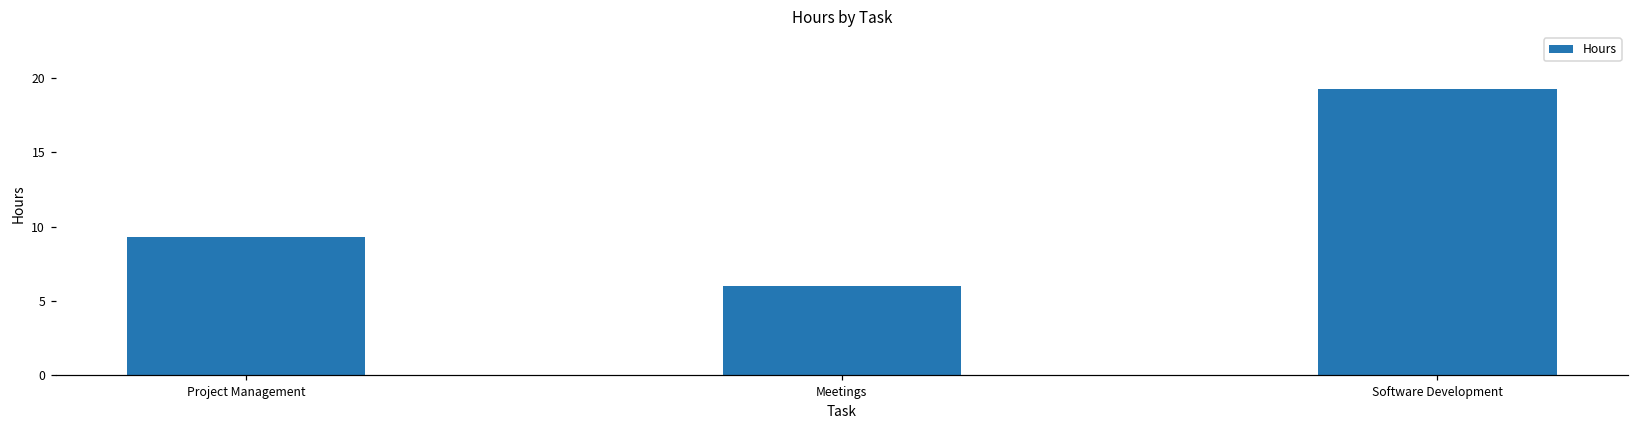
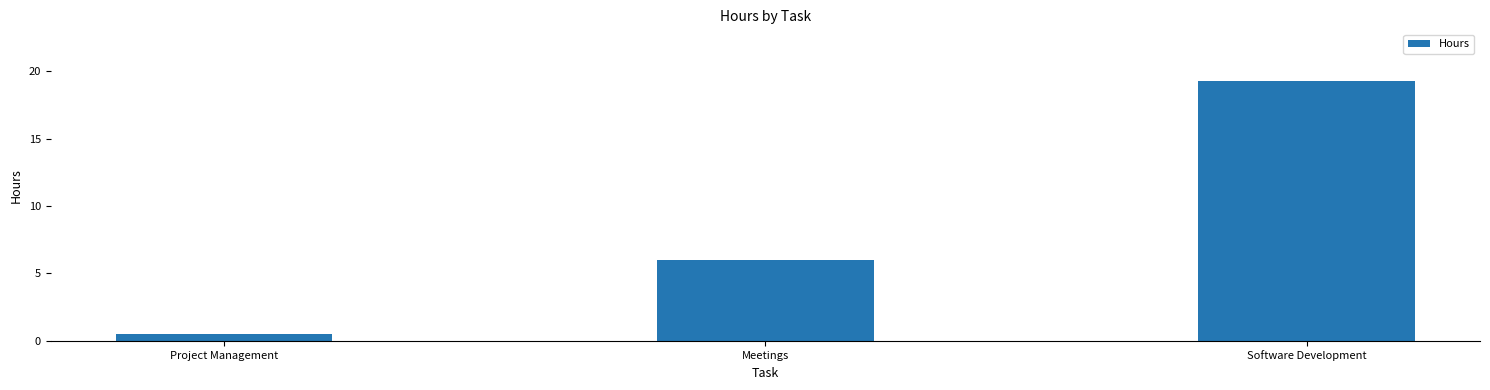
Project Management: 9.3 -> 0.5
